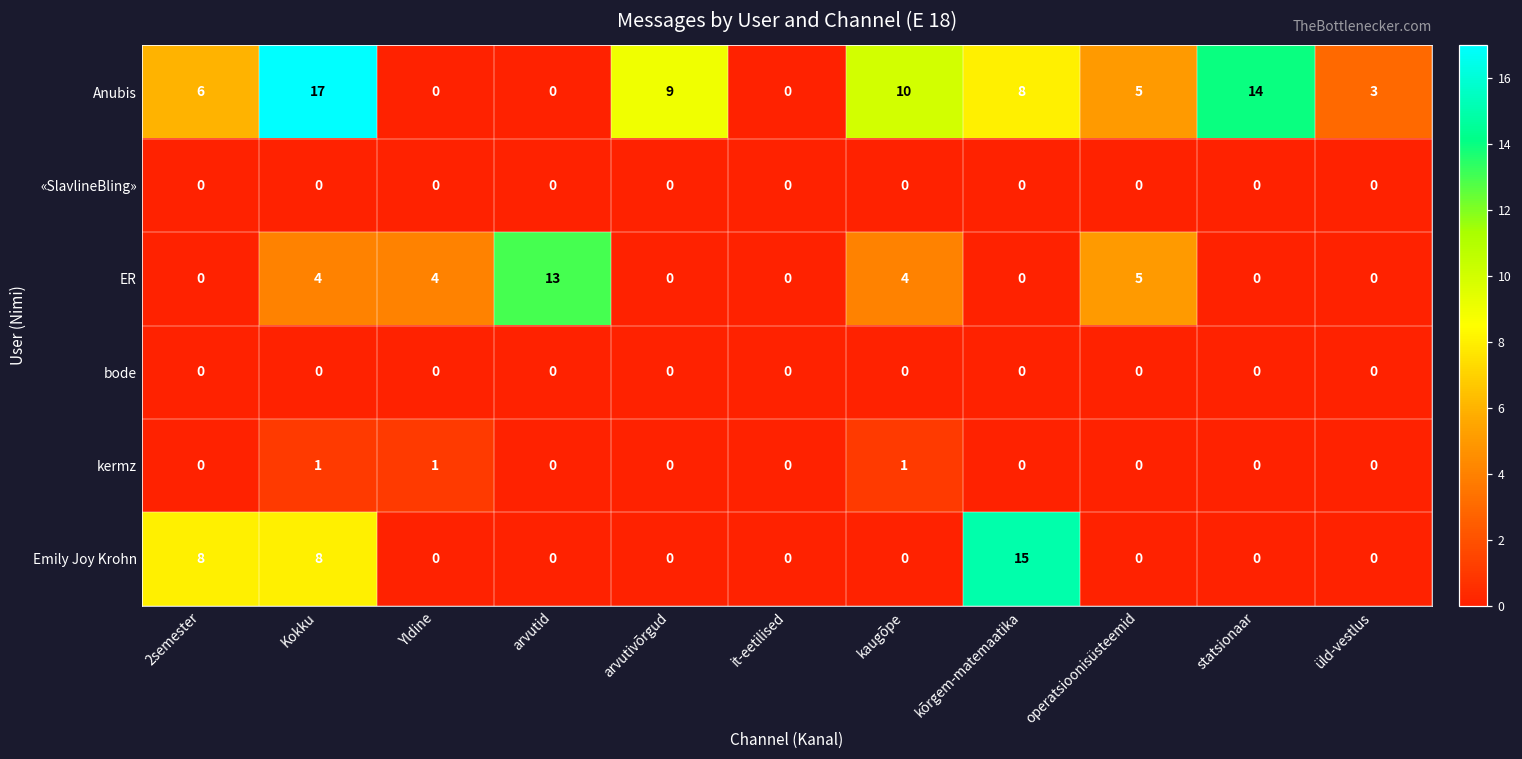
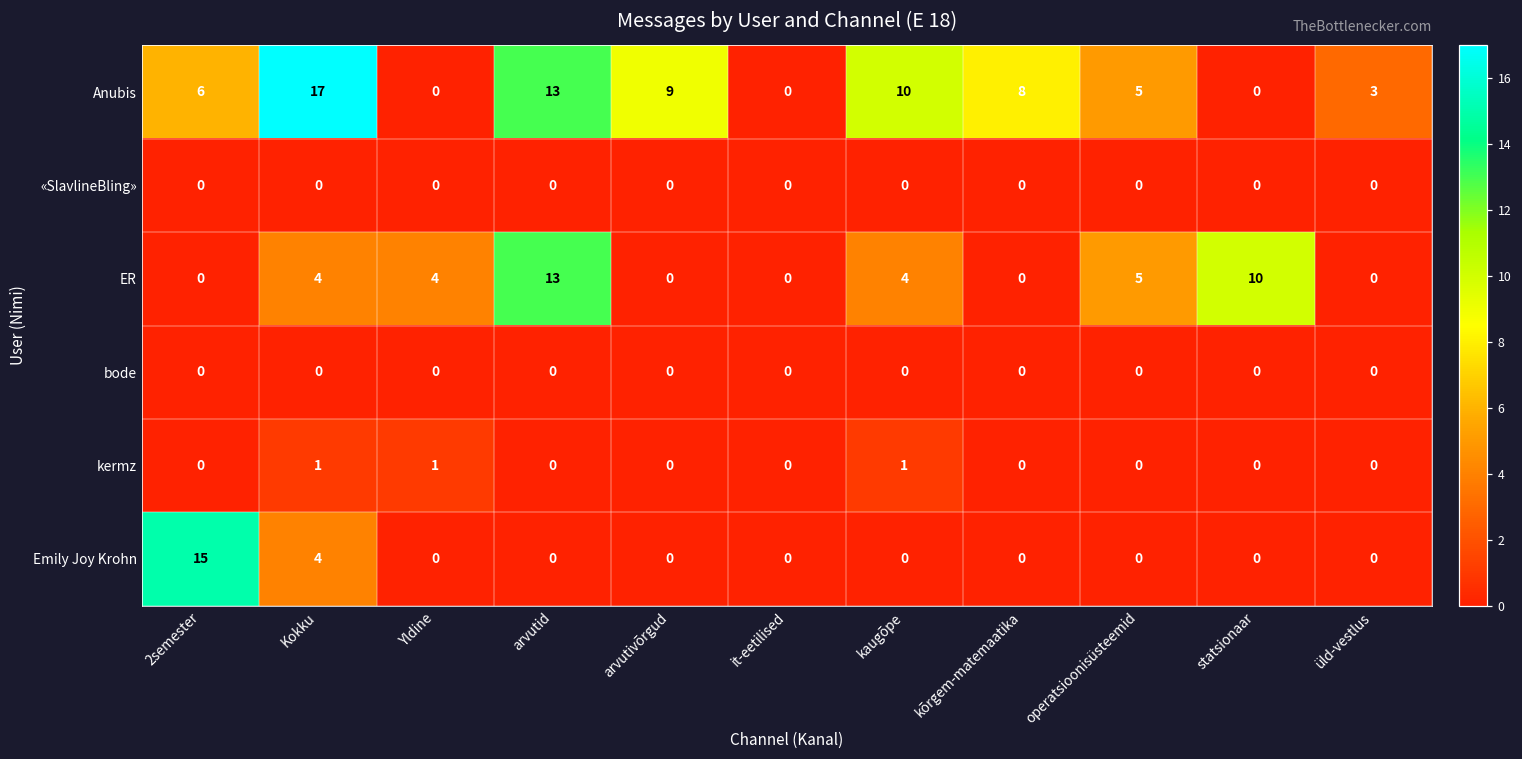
Anubis, arvutid: 0 -> 13
Anubis, statsionaar: 14 -> 0
ER, statsionaar: 0 -> 10
Emily Joy Krohn, 2semester: 8 -> 15
Emily Joy Krohn, Kokku: 8 -> 4
Emily Joy Krohn, kõrgem-matemaatika: 15 -> 0
